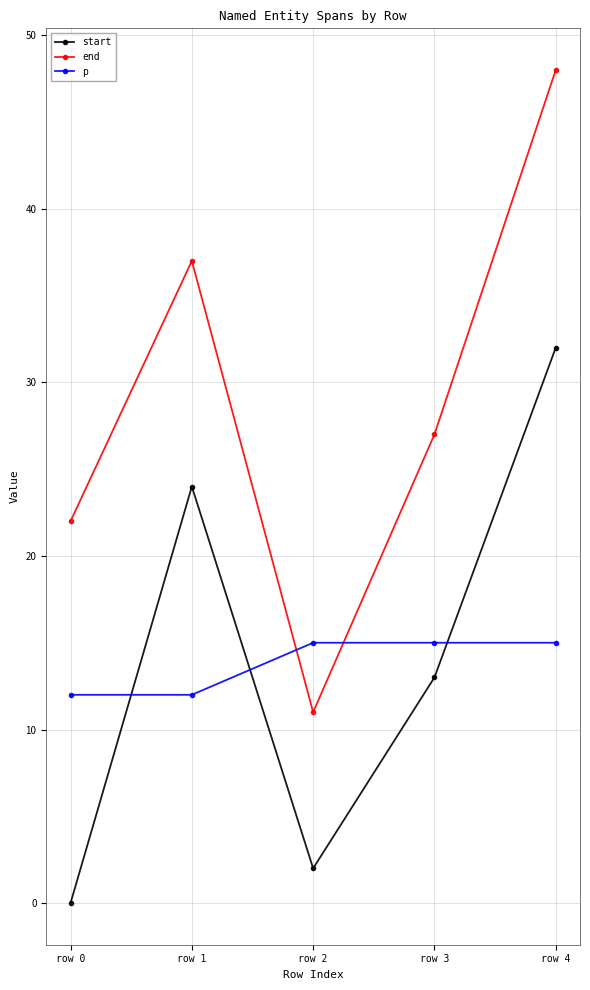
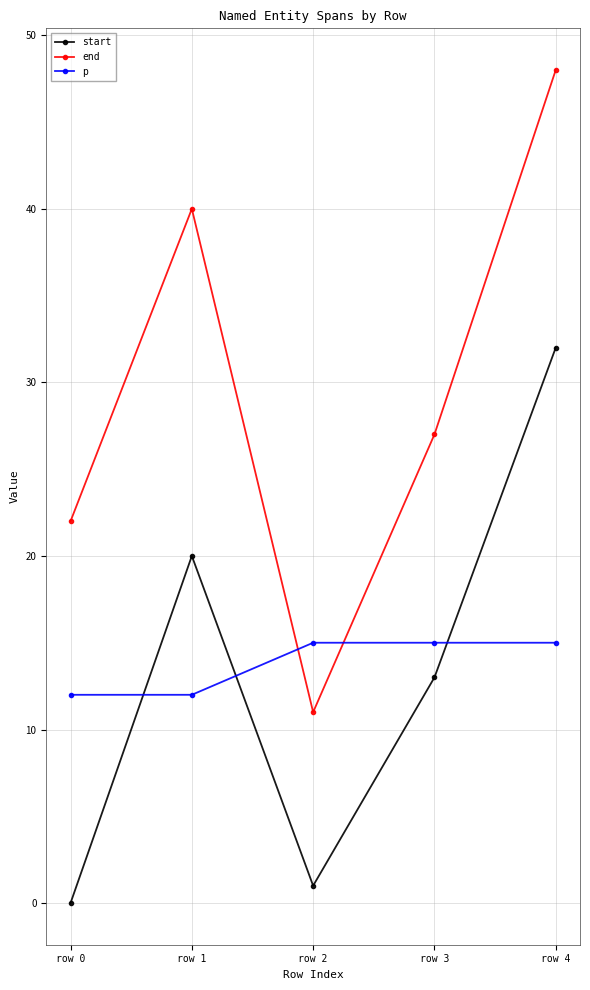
start, row 1: 24 -> 20
end, row 1: 37.0 -> 40.0
start, row 2: 2 -> 1
